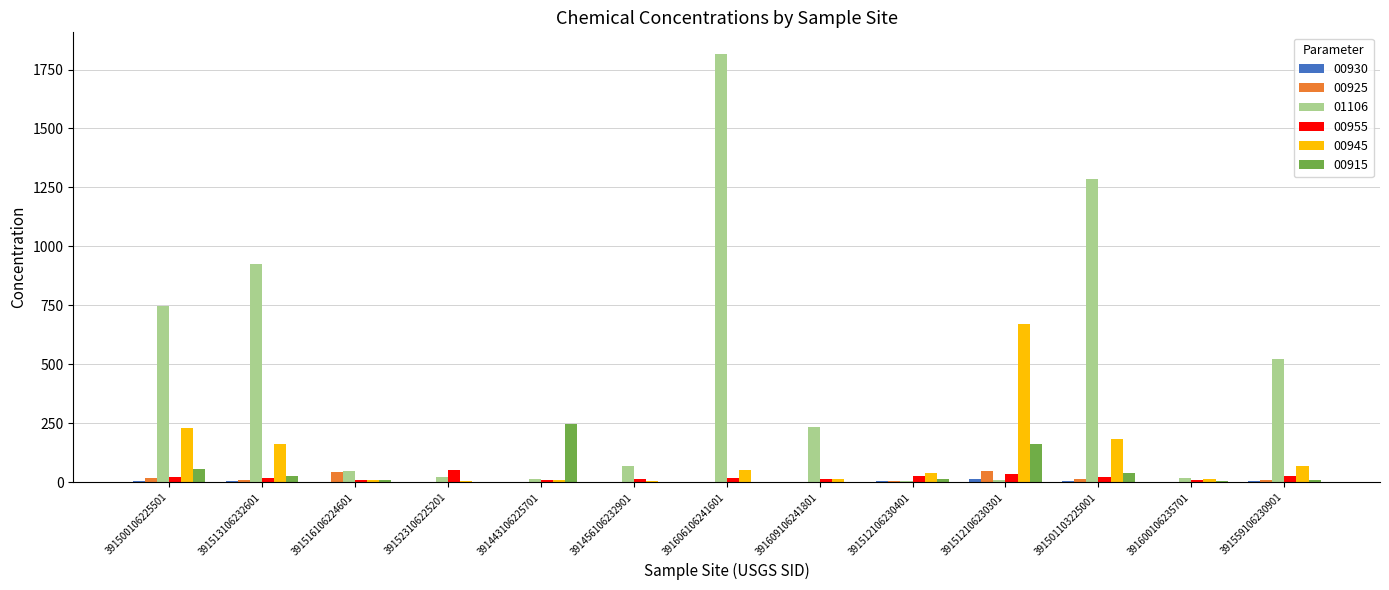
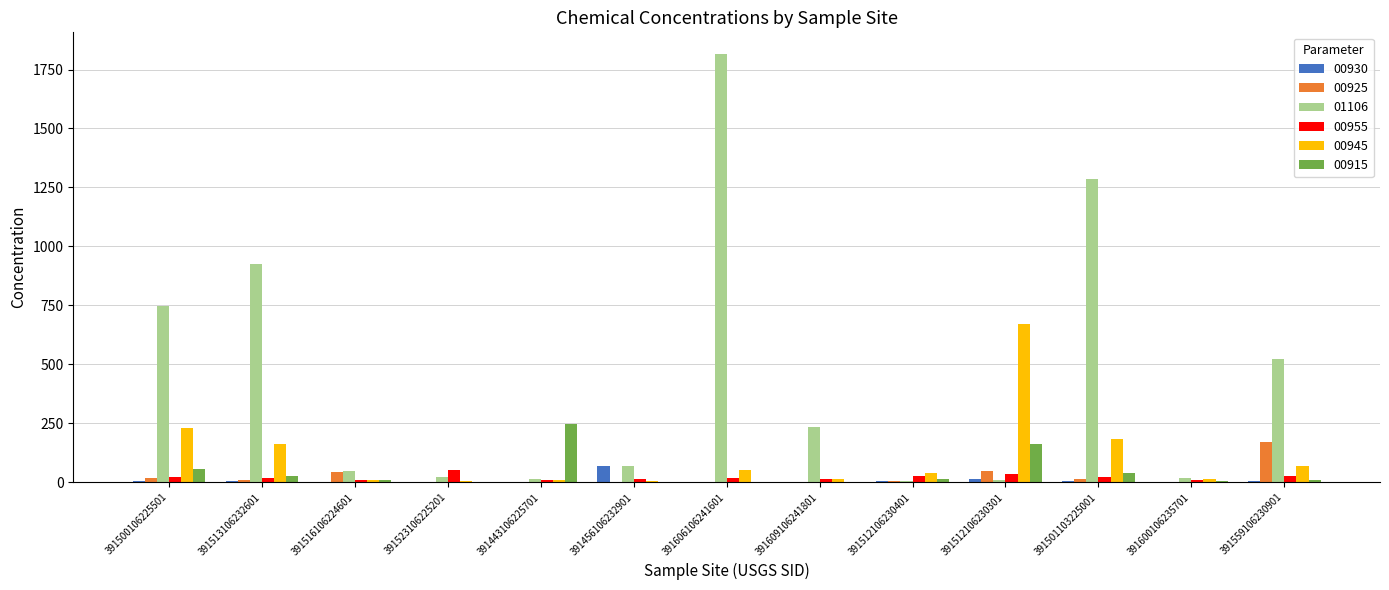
00930, 391456106232901: 0 -> 70
00925, 391559106230901: 10 -> 170
